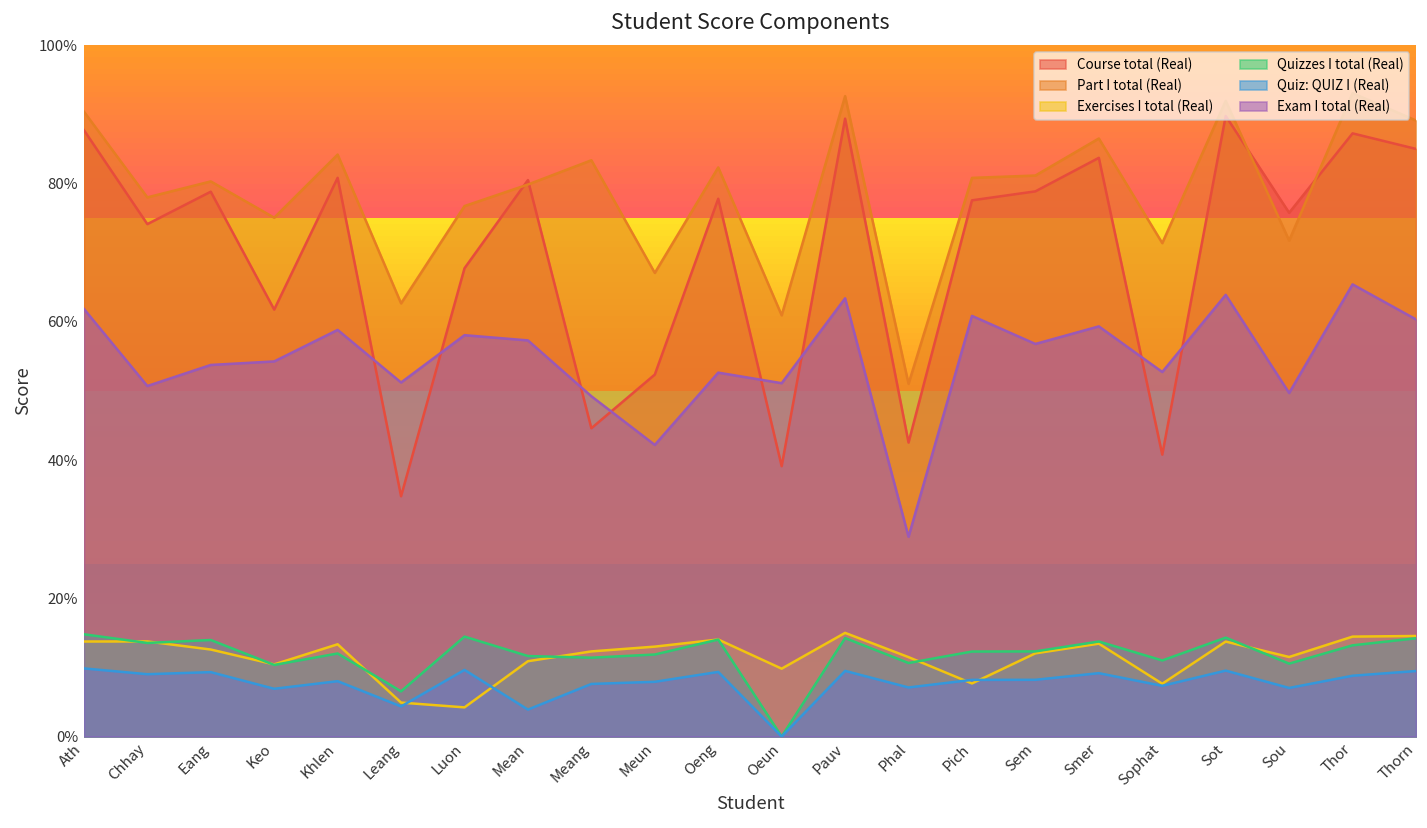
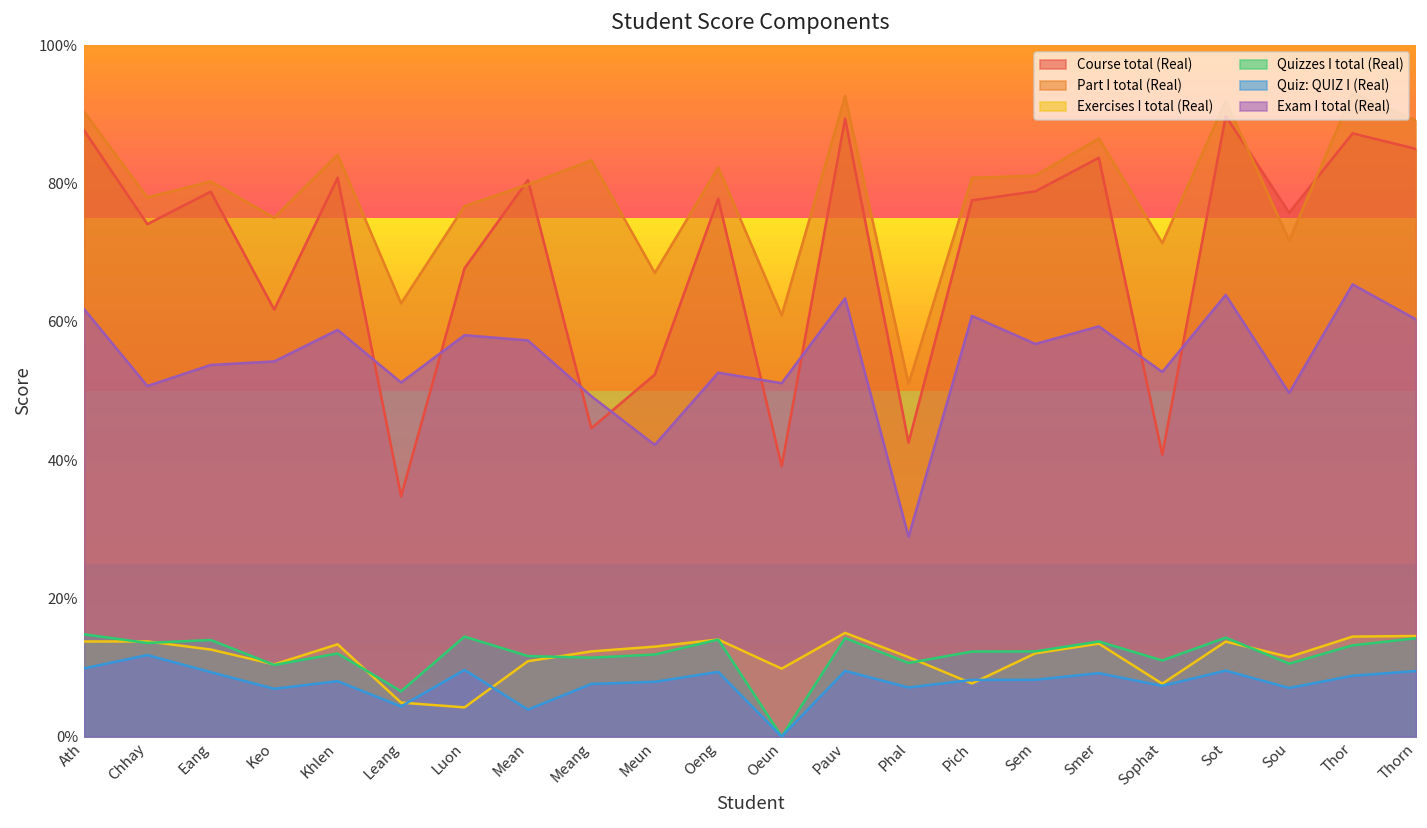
Quiz: QUIZ I (Real), Chhay: 9% -> 12%
